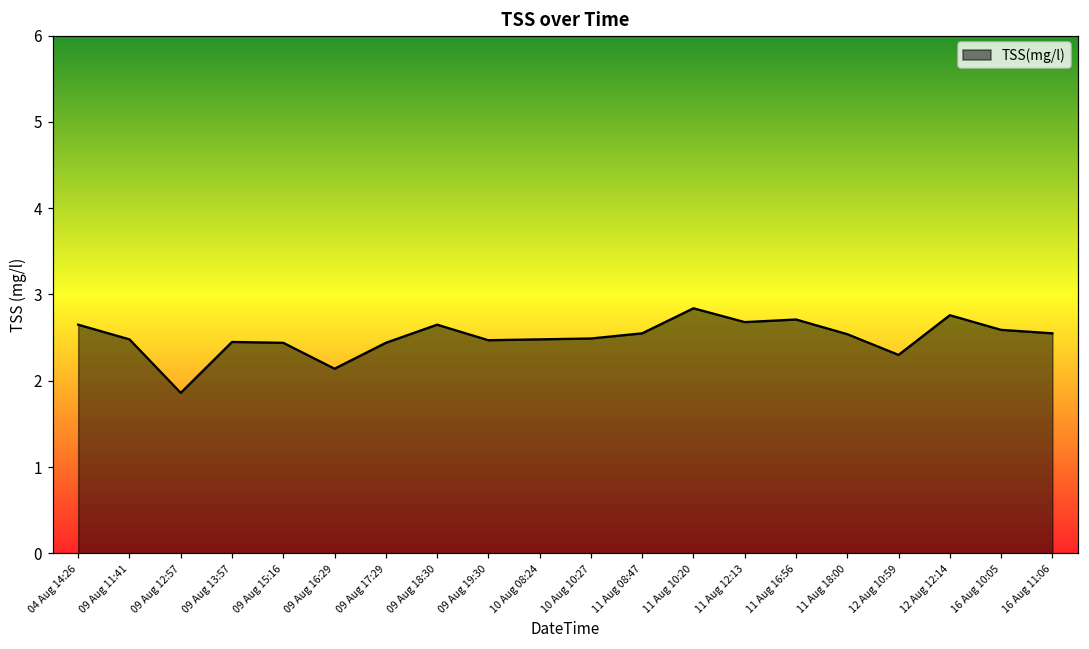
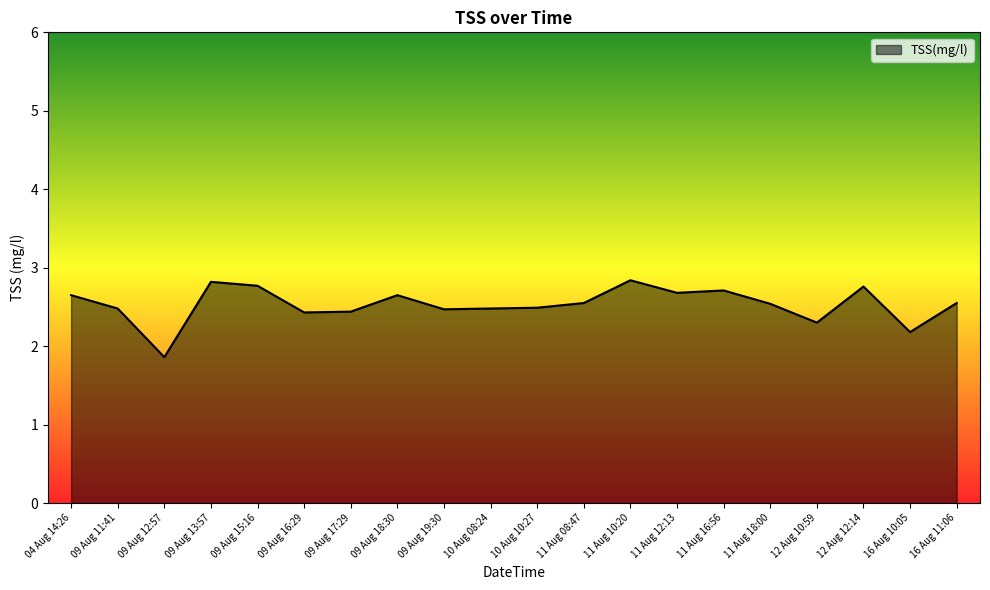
09 Aug 13:57: 2.5 -> 2.8
09 Aug 15:16: 2.4 -> 2.8
09 Aug 16:29: 2.1 -> 2.4
16 Aug 10:05: 2.6 -> 2.2
